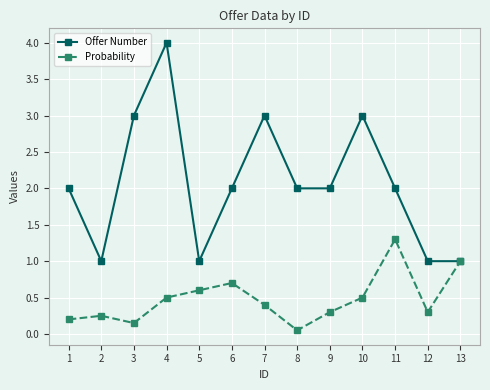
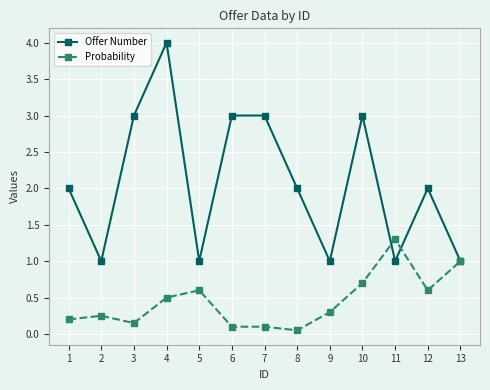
Offer Number, 6: 2 -> 3
Probability, 6: 0.7 -> 0.1
Probability, 7: 0.4 -> 0.1
Offer Number, 9: 2 -> 1
Probability, 10: 0.5 -> 0.7
Offer Number, 11: 2 -> 1
Offer Number, 12: 1 -> 2
Probability, 12: 0.3 -> 0.6
